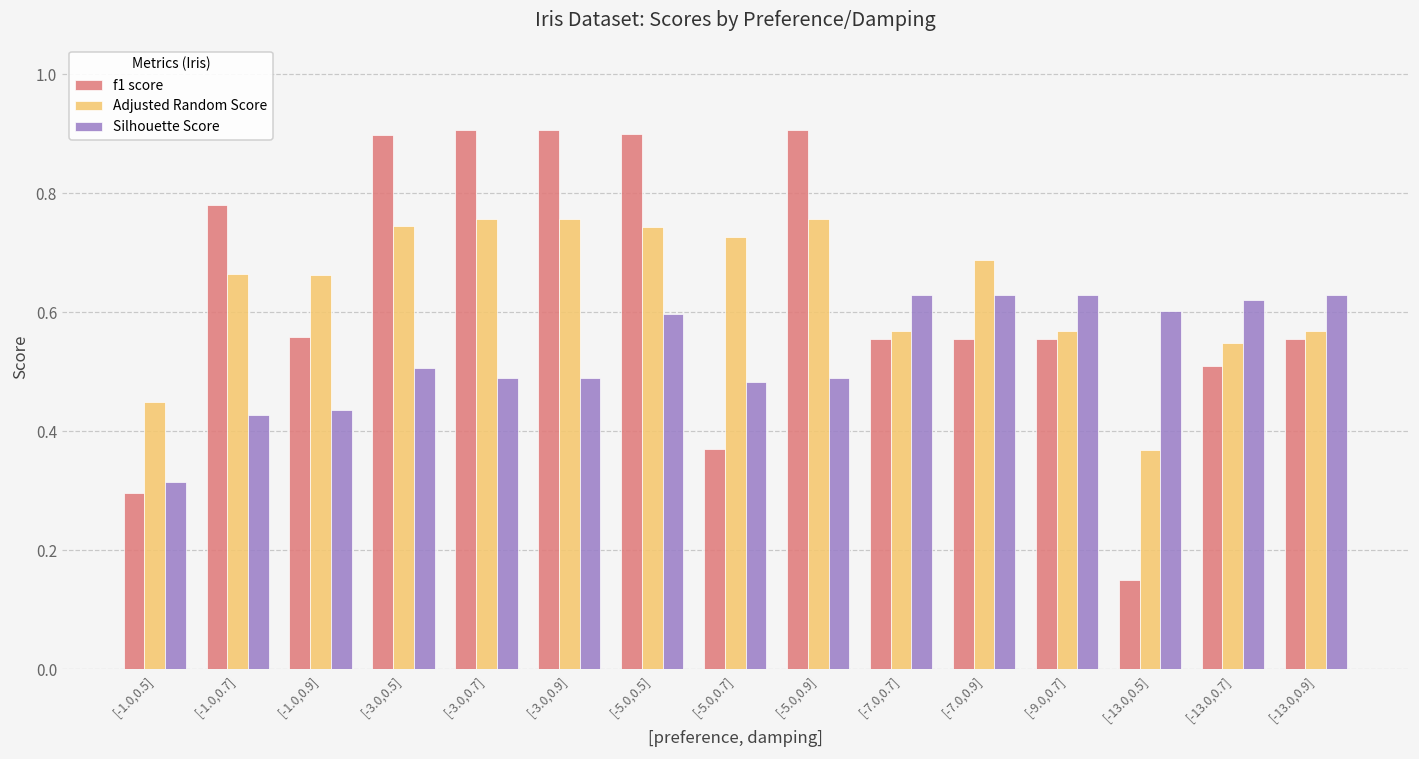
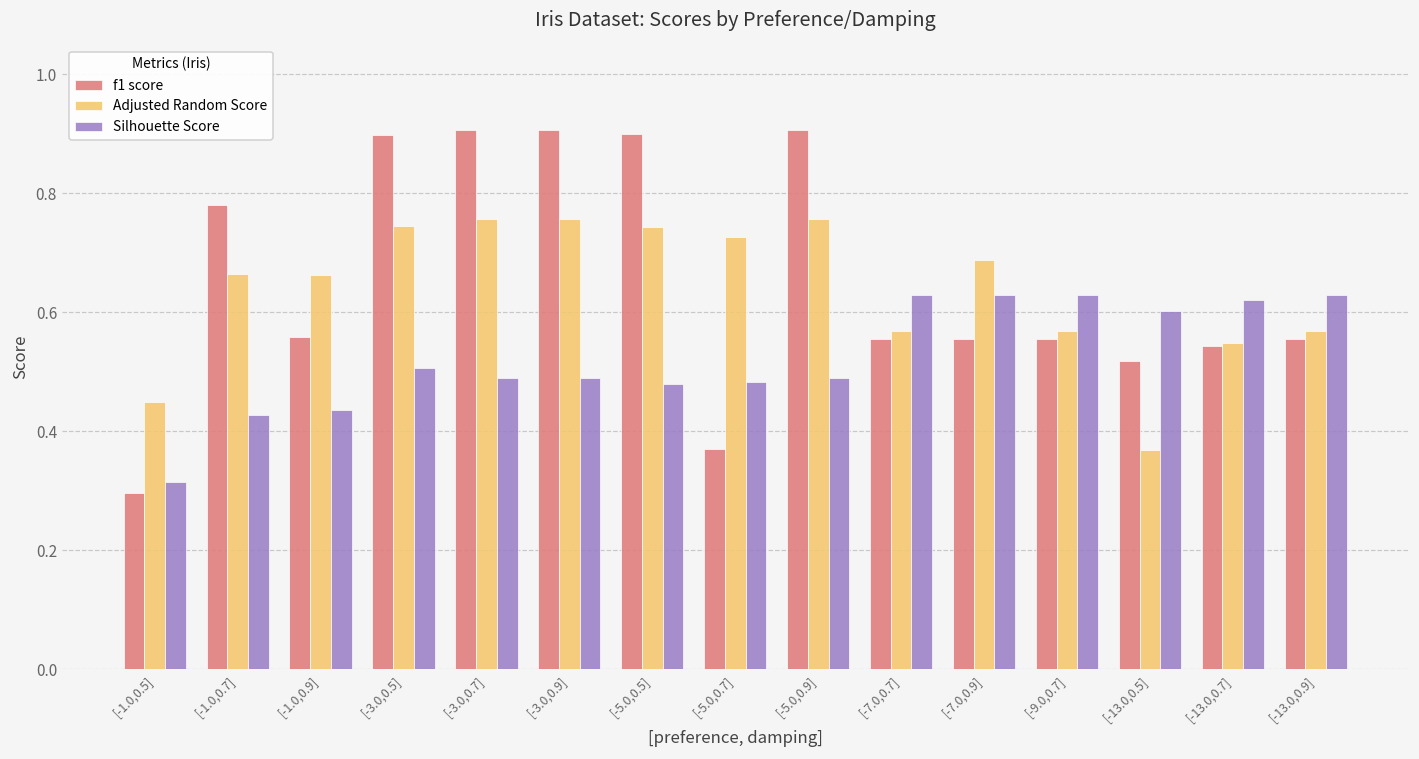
Silhouette Score, [-5.0,0.5]: 0.60 -> 0.48
f1 score, [-13.0,0.5]: 0.15 -> 0.52
f1 score, [-13.0,0.7]: 0.51 -> 0.54
